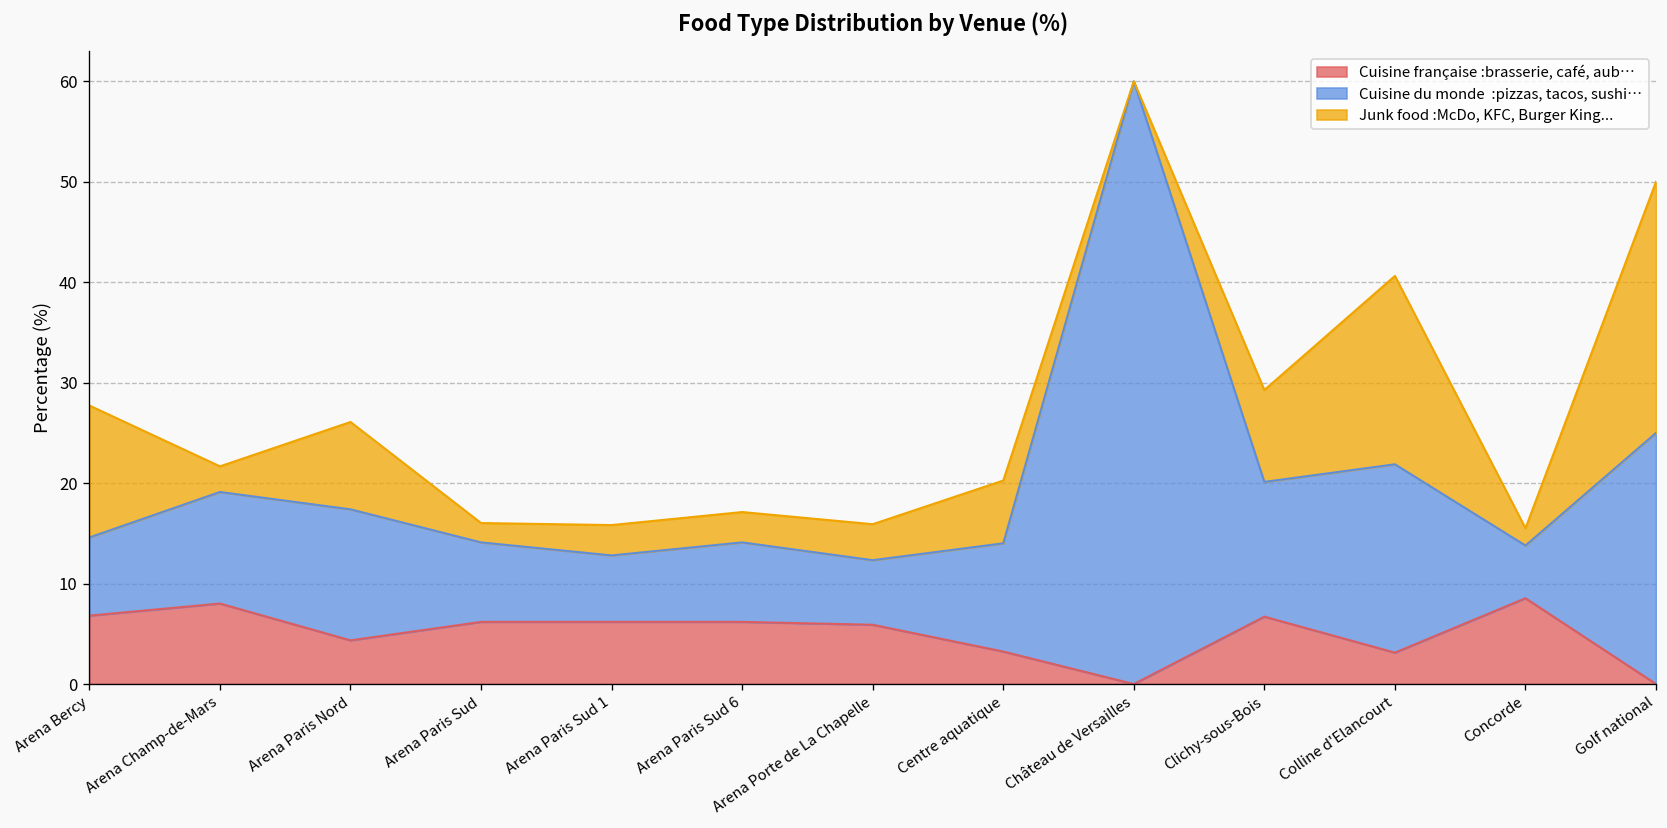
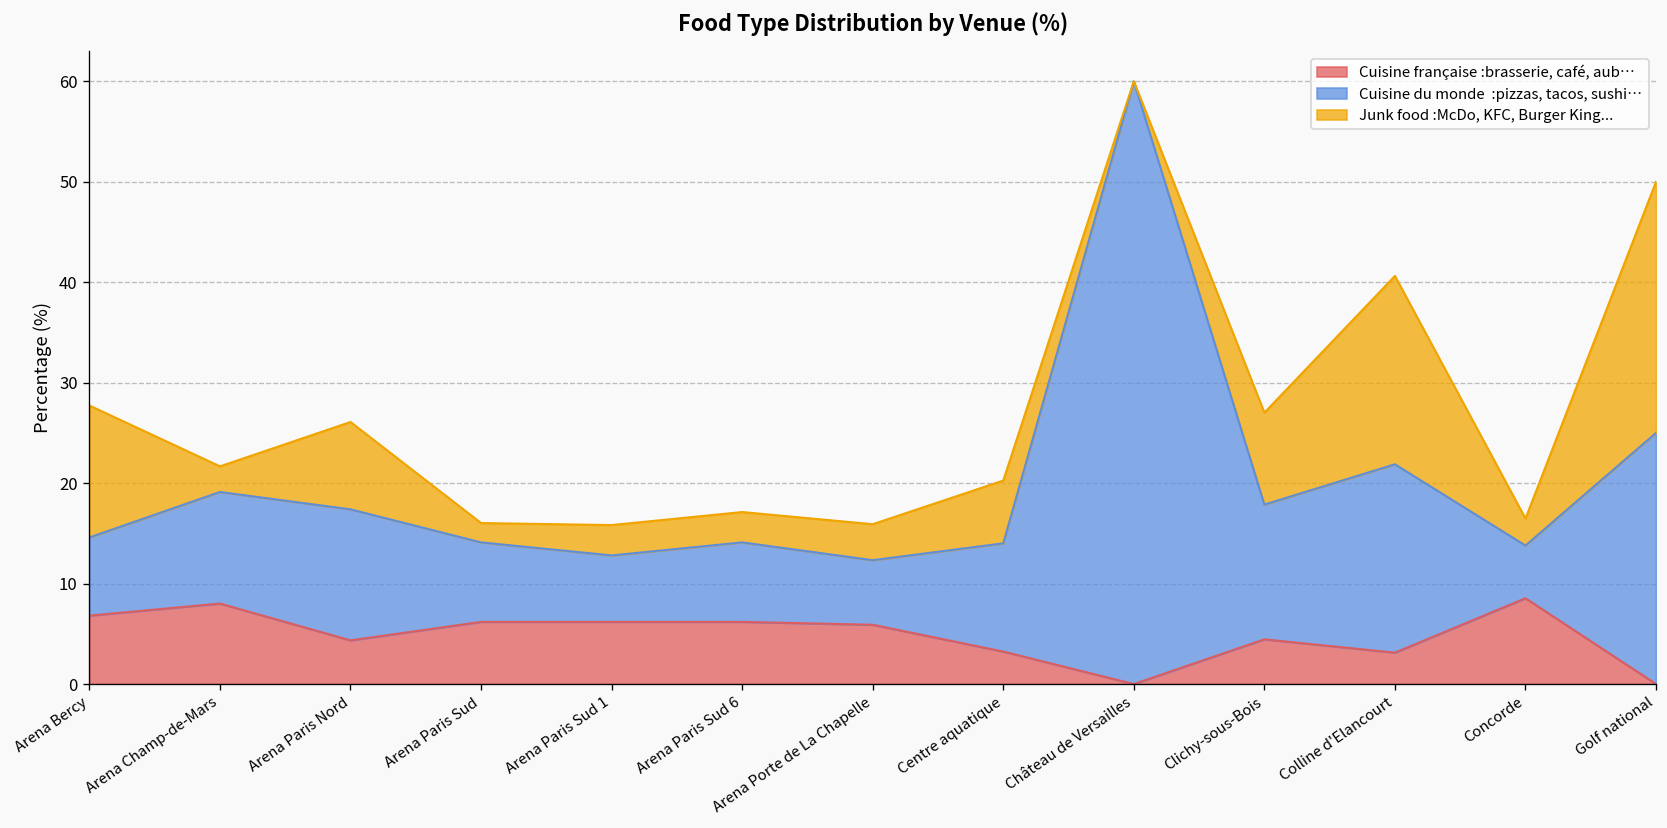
Cuisine française :brasserie, café, aub…, Clichy-sous-Bois: 7 -> 4
Junk food :McDo, KFC, Burger King..., Concorde: 2 -> 3
